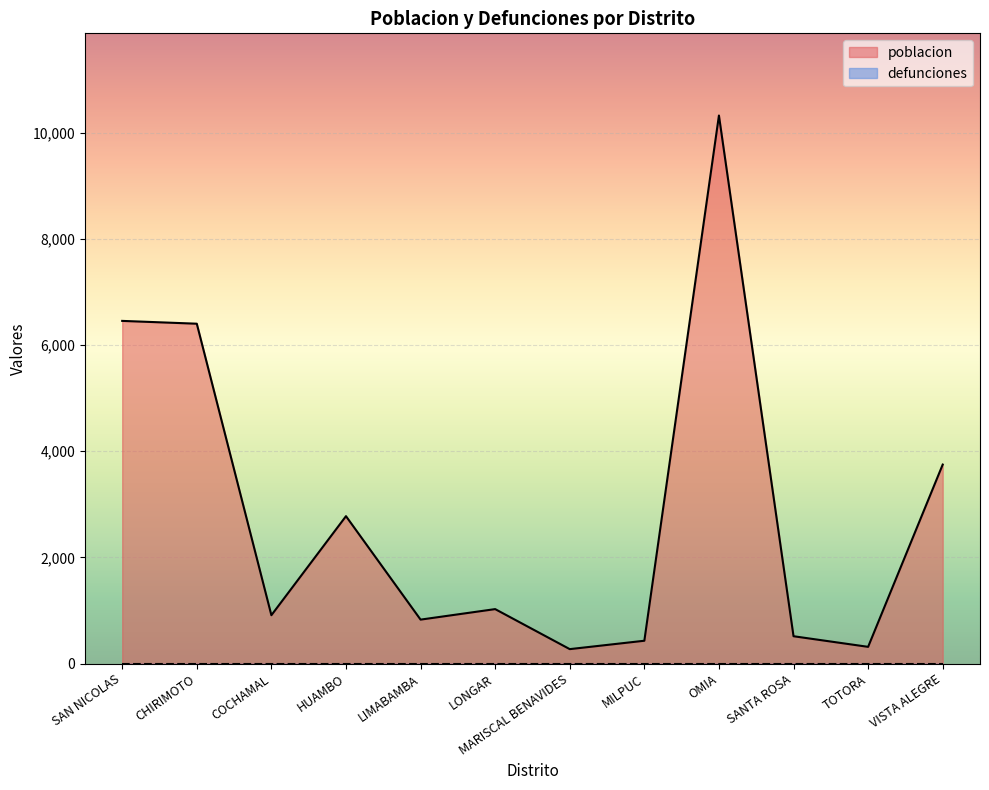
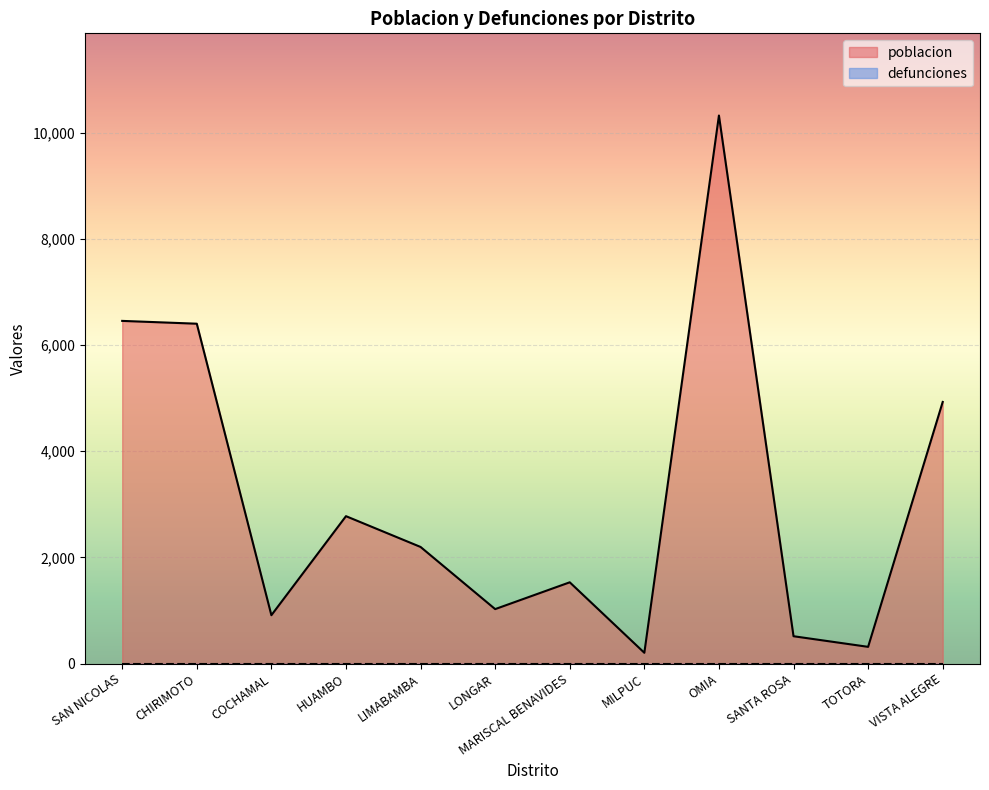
poblacion, LIMABAMBA: 800 -> 2,200
poblacion, MARISCAL BENAVIDES: 300 -> 1,500
poblacion, MILPUC: 400 -> 200
poblacion, VISTA ALEGRE: 3,700 -> 4,900
